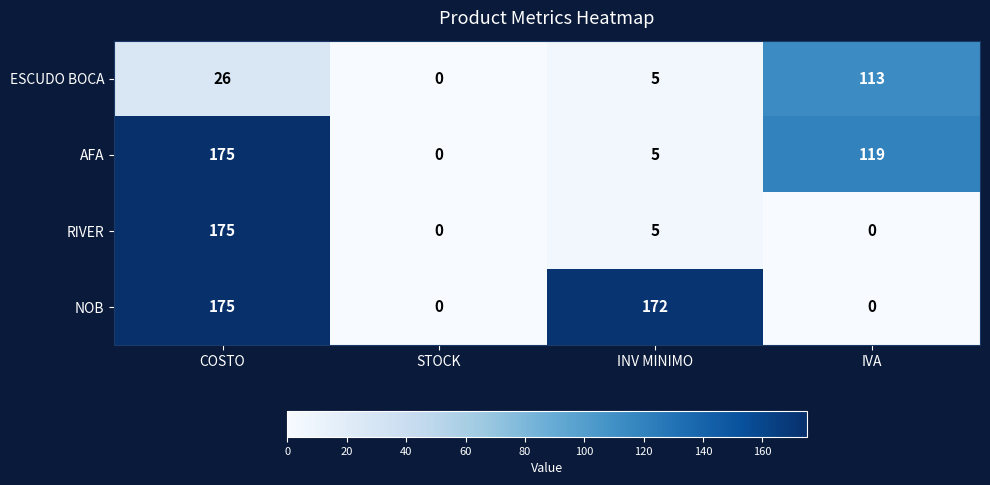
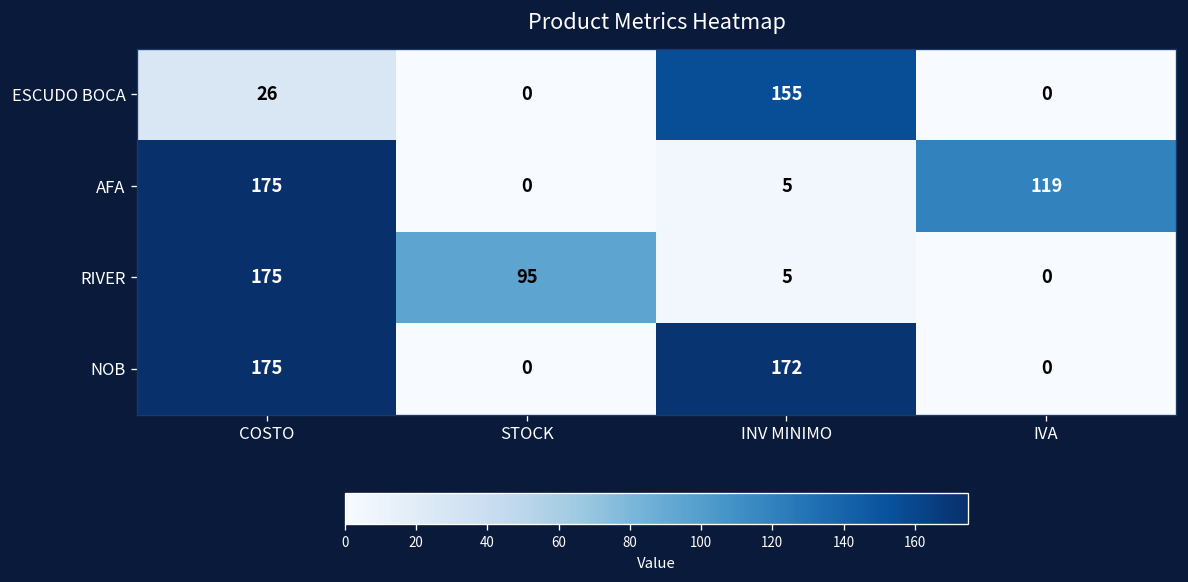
ESCUDO BOCA, INV MINIMO: 5 -> 155
ESCUDO BOCA, IVA: 113 -> 0
RIVER, STOCK: 0 -> 95
